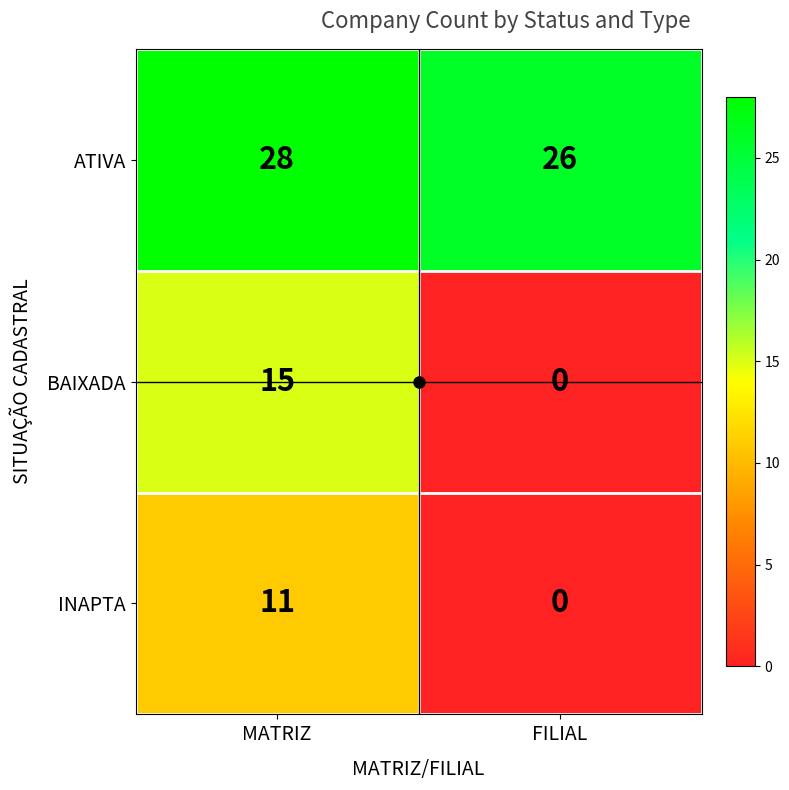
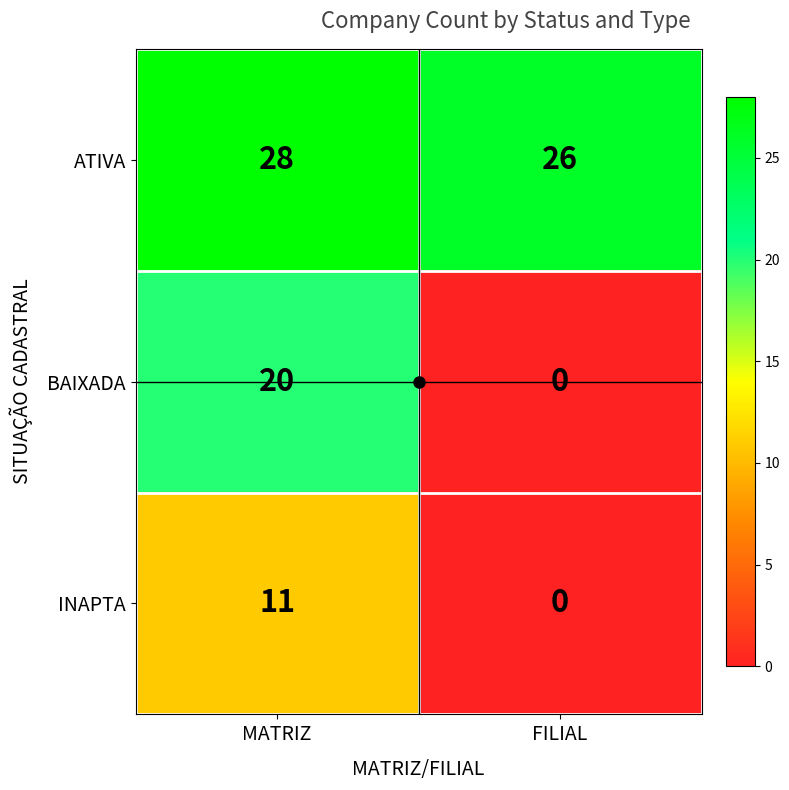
BAIXADA, MATRIZ: 15 -> 20
